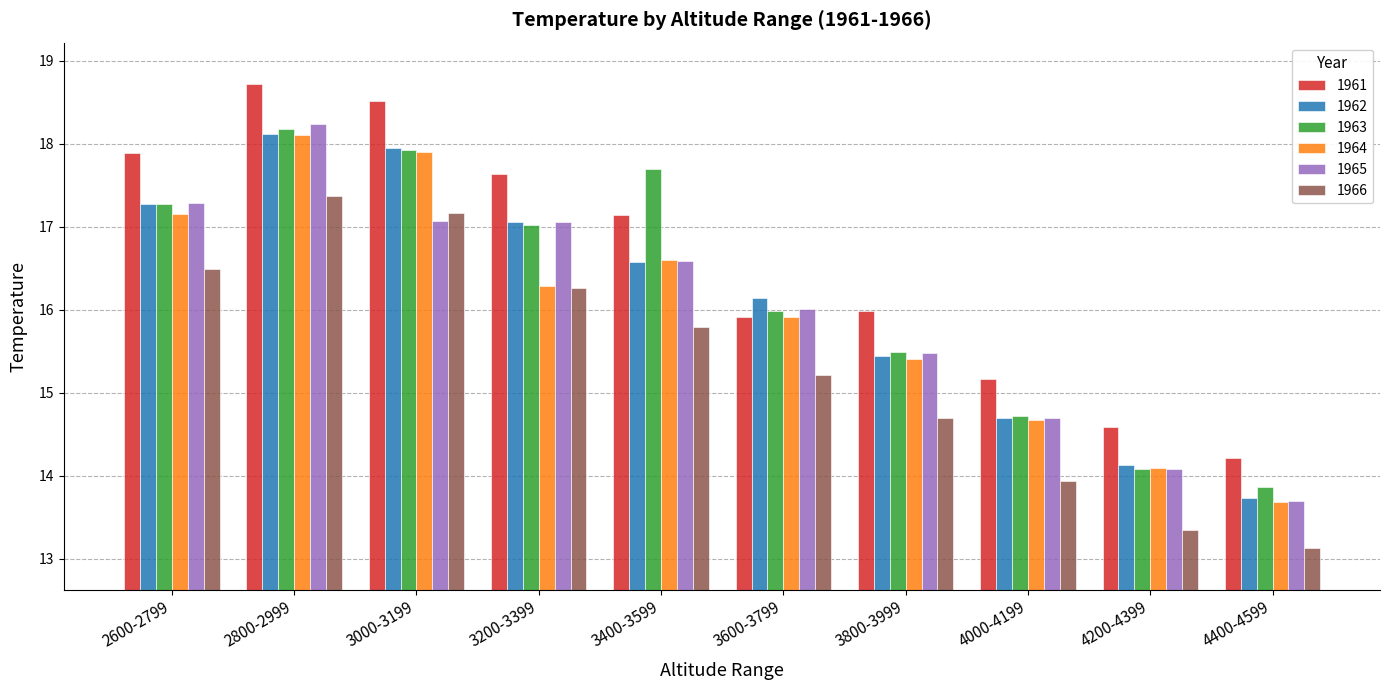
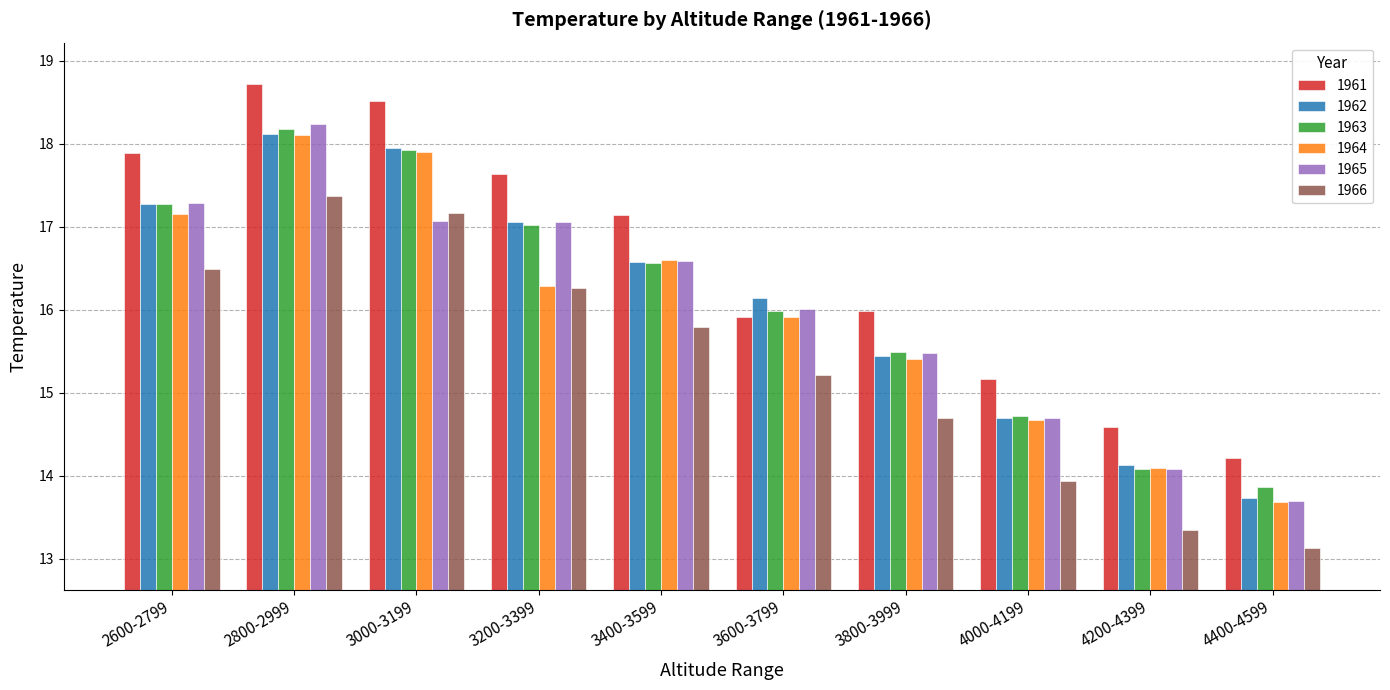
1963, 3400-3599: 17.7 -> 16.6
